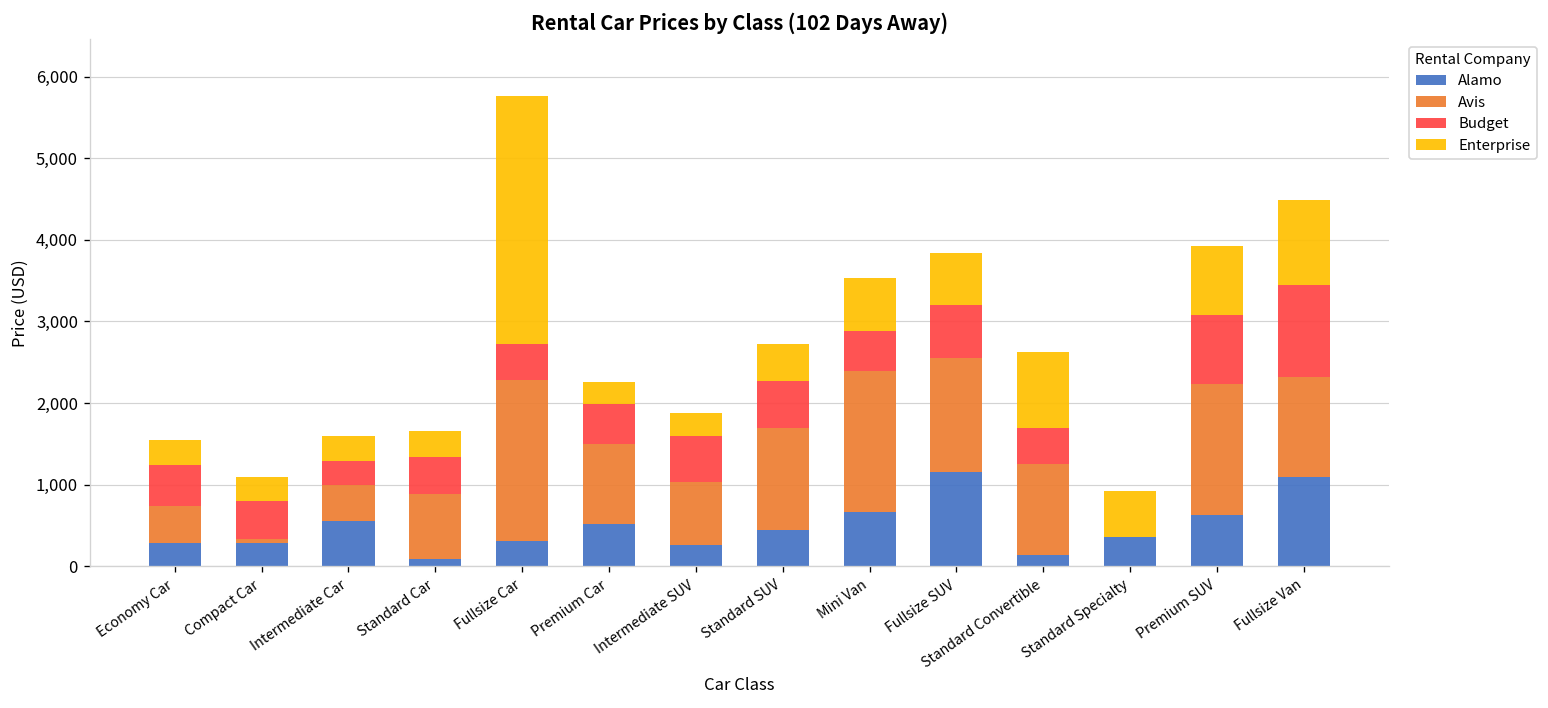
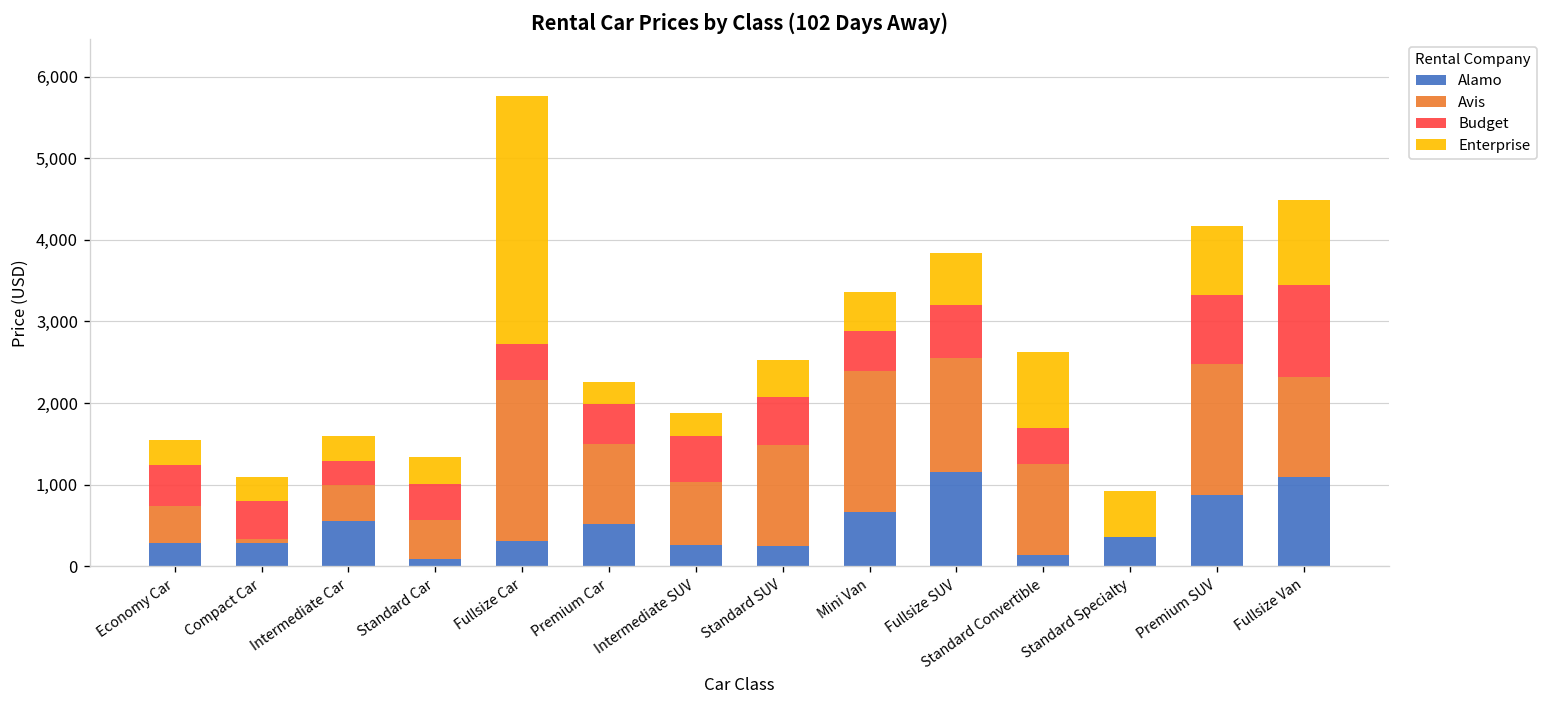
Avis, Standard Car: 800 -> 500
Alamo, Standard SUV: 400 -> 200
Enterprise, Mini Van: 600 -> 500
Alamo, Premium SUV: 600 -> 900
